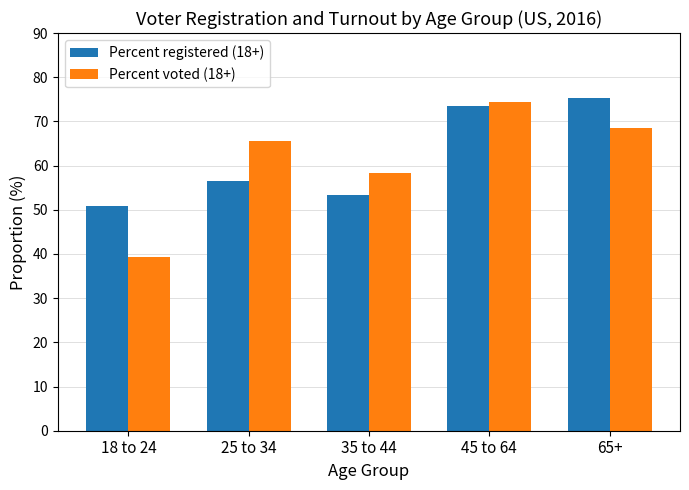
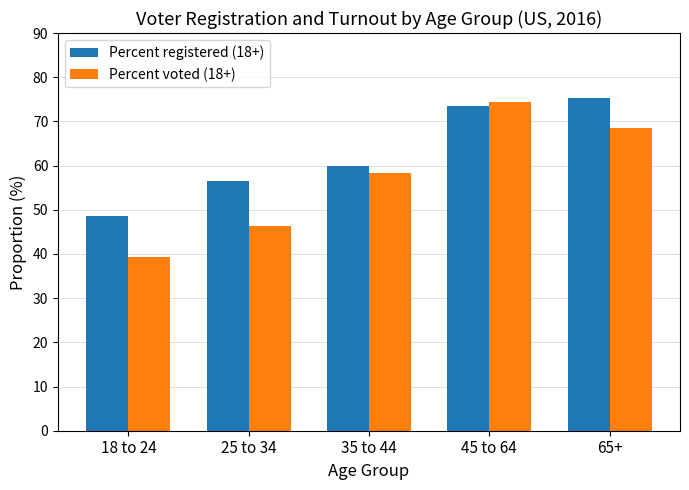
Percent registered (18+), 18 to 24: 51 -> 49
Percent voted (18+), 25 to 34: 66 -> 46
Percent registered (18+), 35 to 44: 53 -> 60
